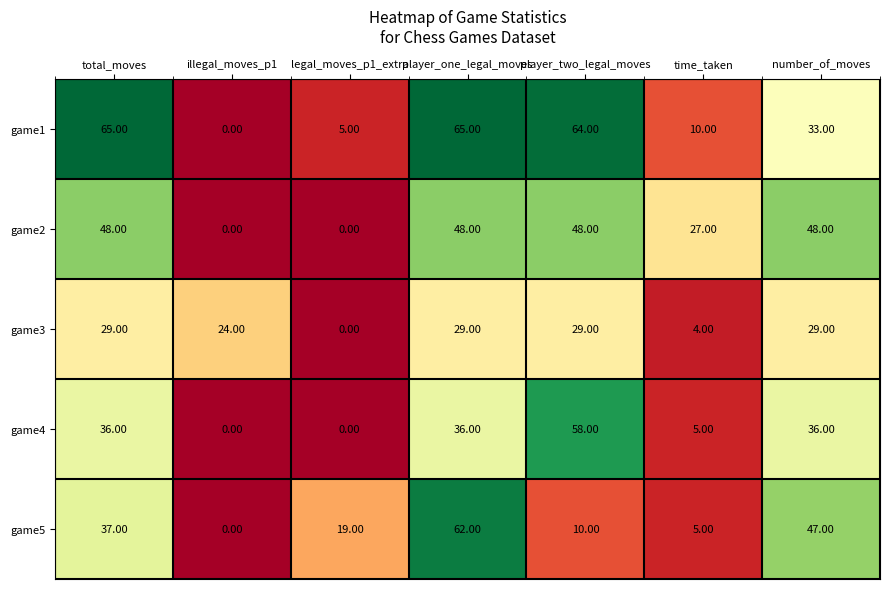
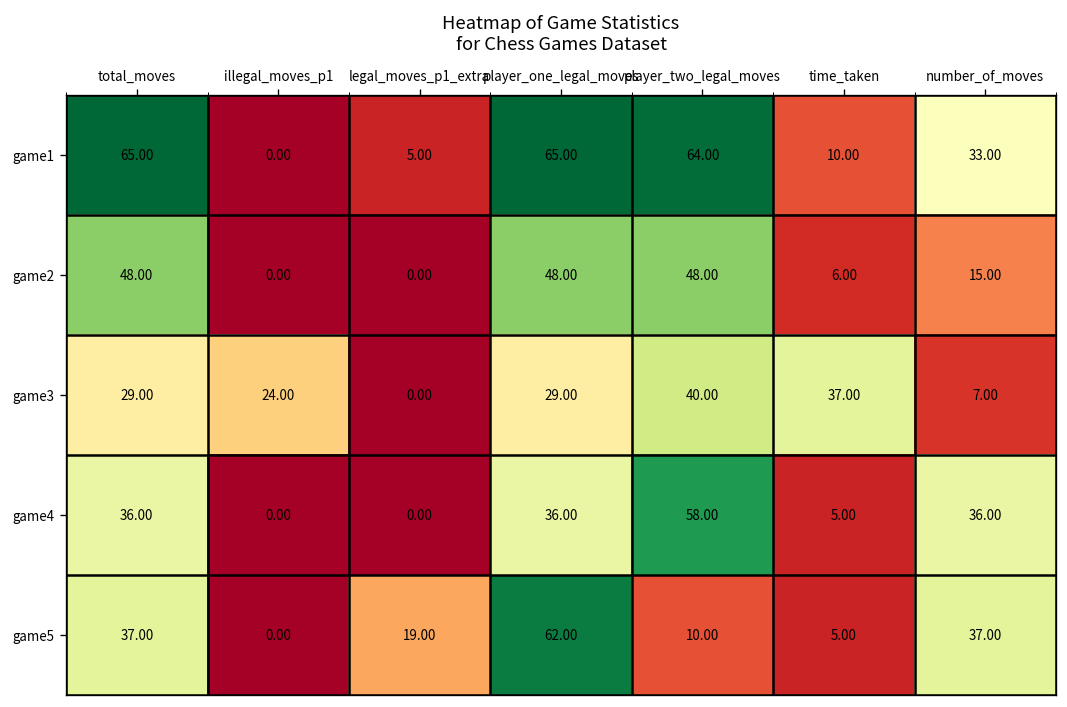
game2, time_taken: 27.00 -> 6.00
game2, number_of_moves: 48.00 -> 15.00
game3, player_two_legal_moves: 29.00 -> 40.00
game3, time_taken: 4.00 -> 37.00
game3, number_of_moves: 29.00 -> 7.00
game5, number_of_moves: 47.00 -> 37.00
